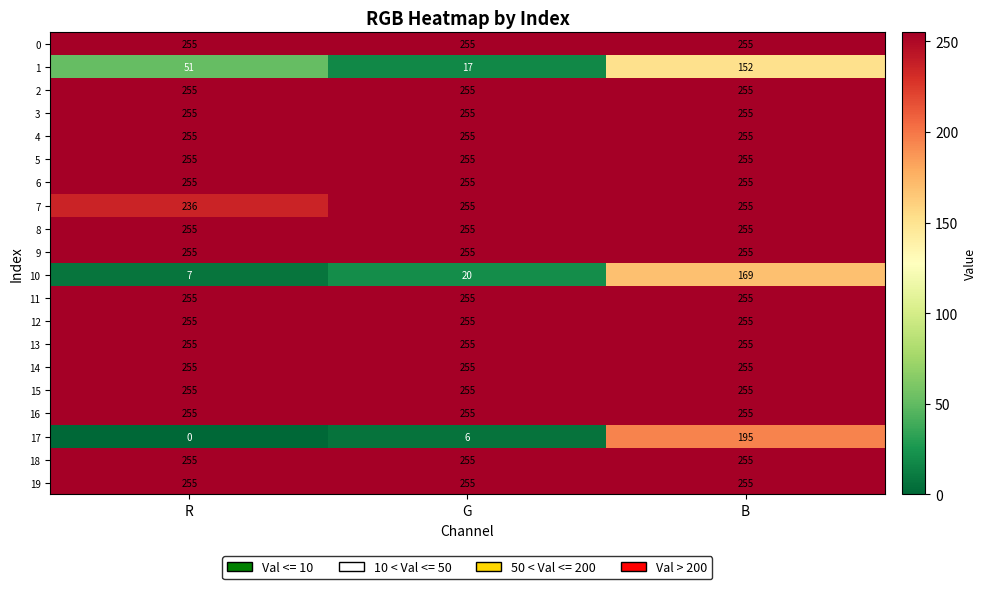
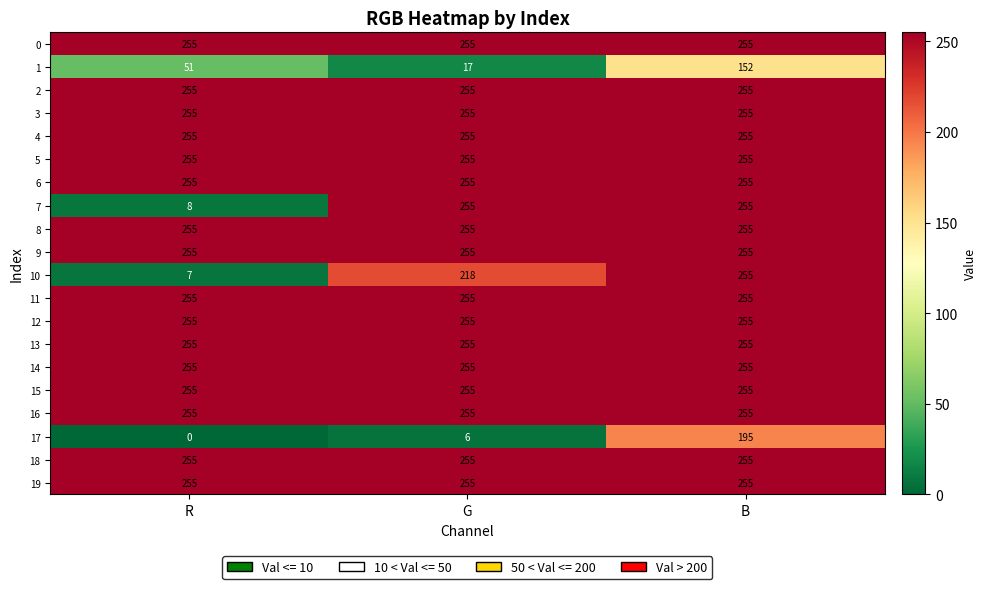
7, R: 236 -> 8
10, G: 20 -> 218
10, B: 169 -> 255
